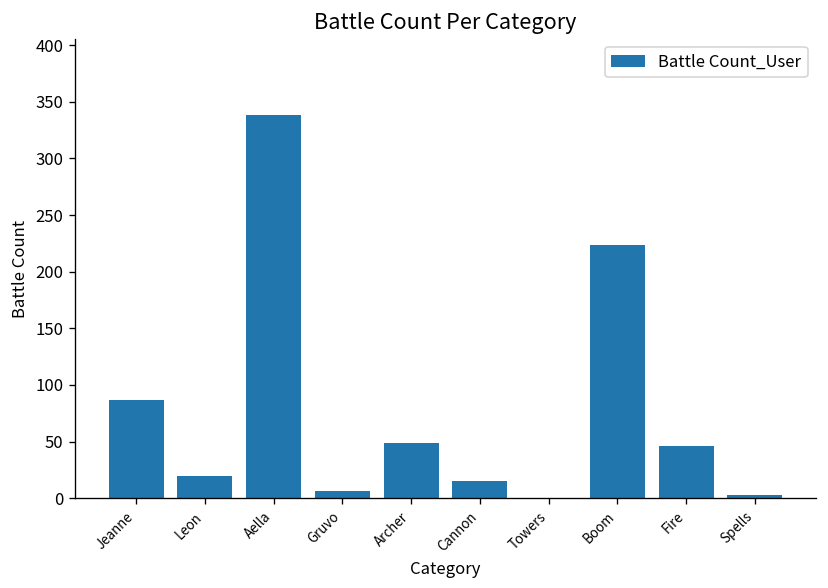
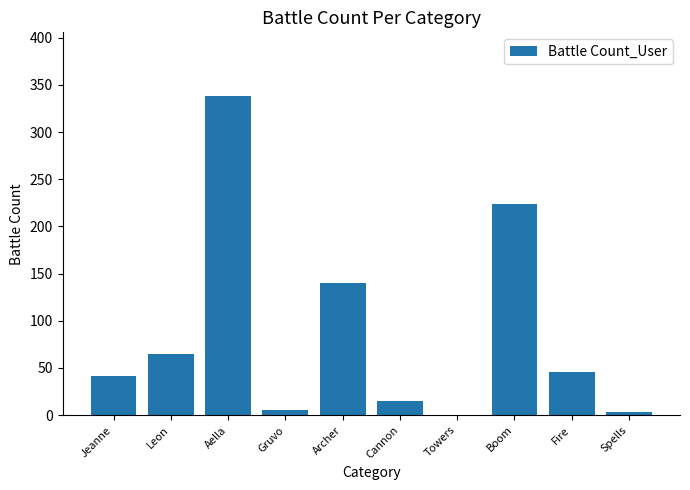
Jeanne: 90 -> 40
Leon: 20 -> 70
Archer: 50 -> 140
